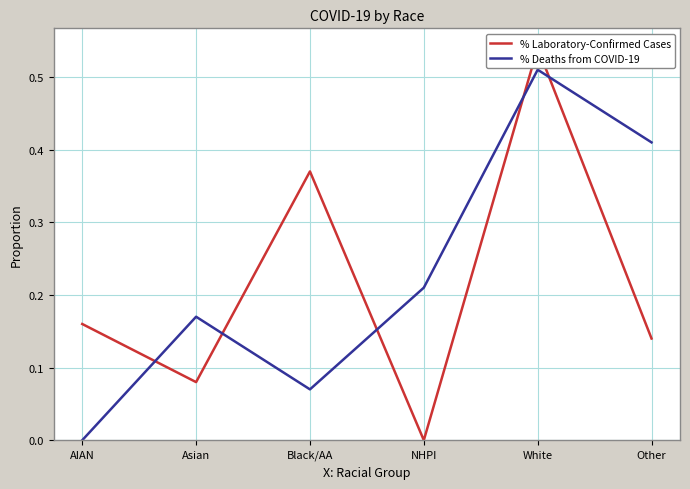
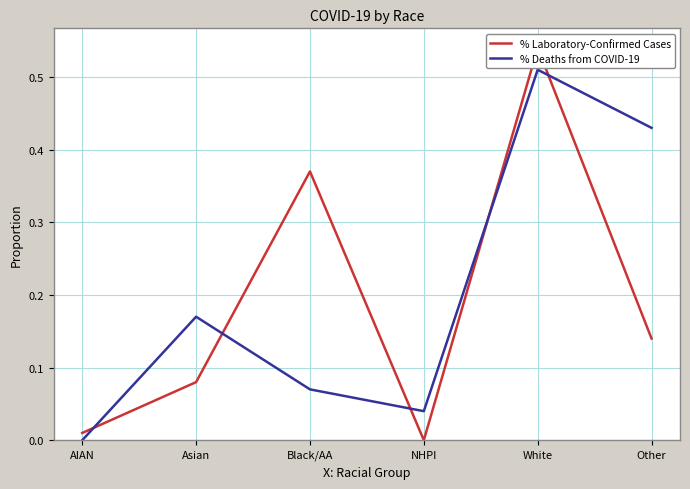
% Laboratory-Confirmed Cases, AIAN: 0.16 -> 0.01
% Deaths from COVID-19, NHPI: 0.21 -> 0.04
% Deaths from COVID-19, Other: 0.41 -> 0.43
